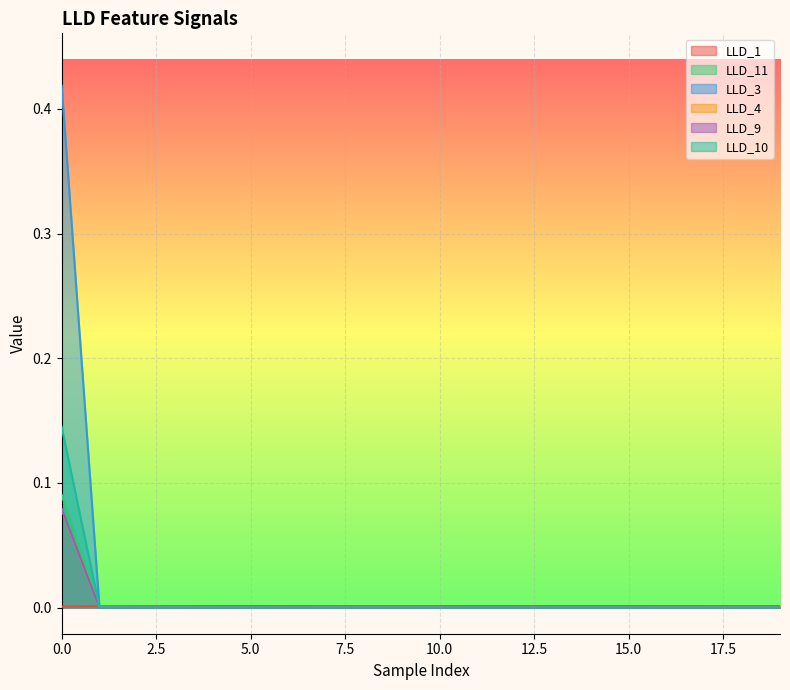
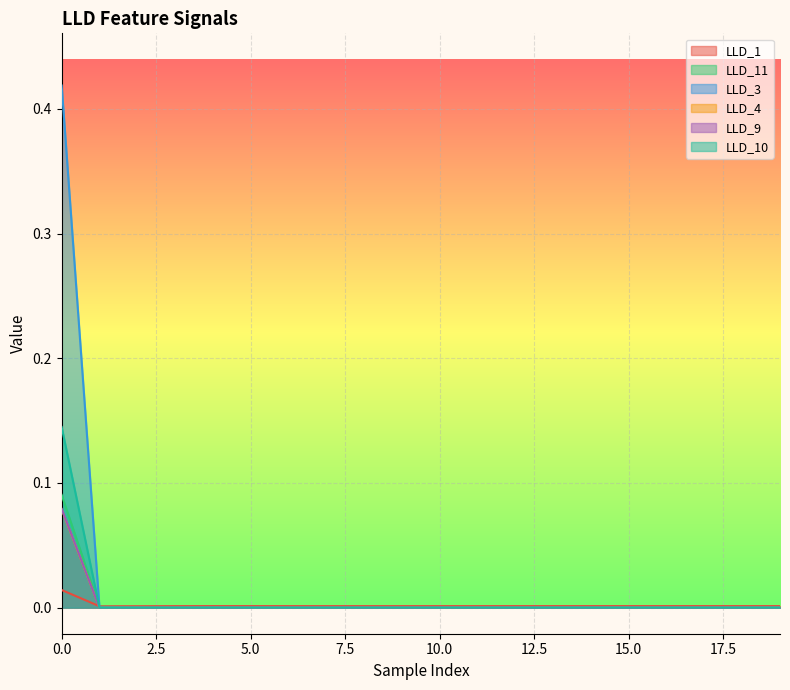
LLD_1, 0.0: 0.001 -> 0.014
